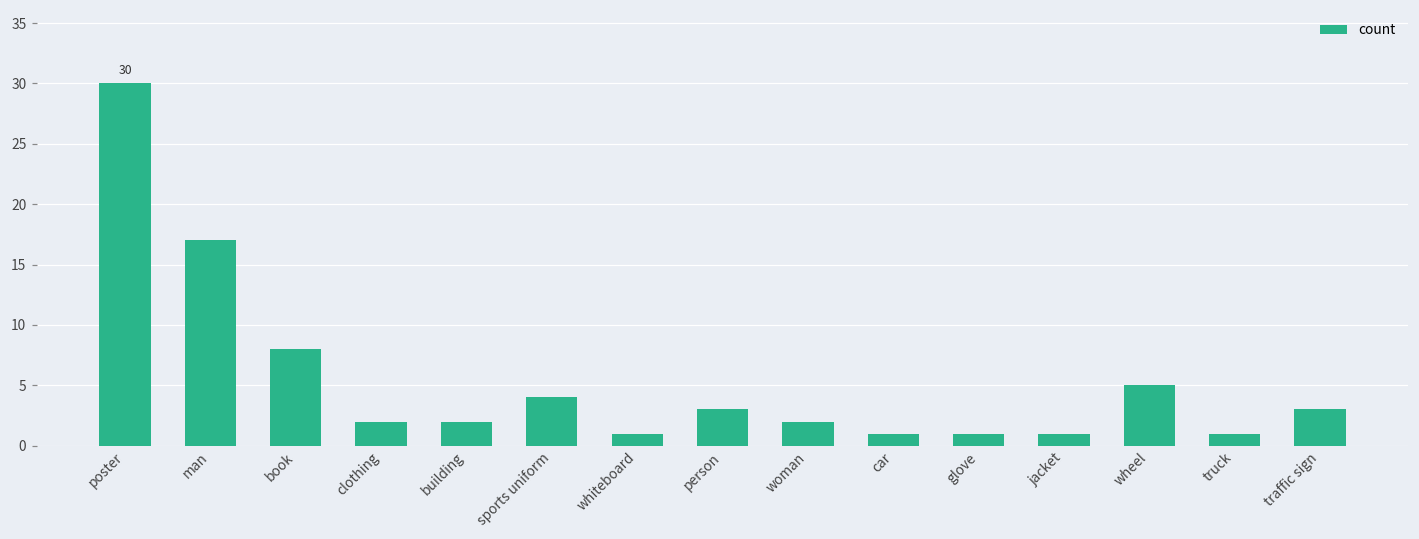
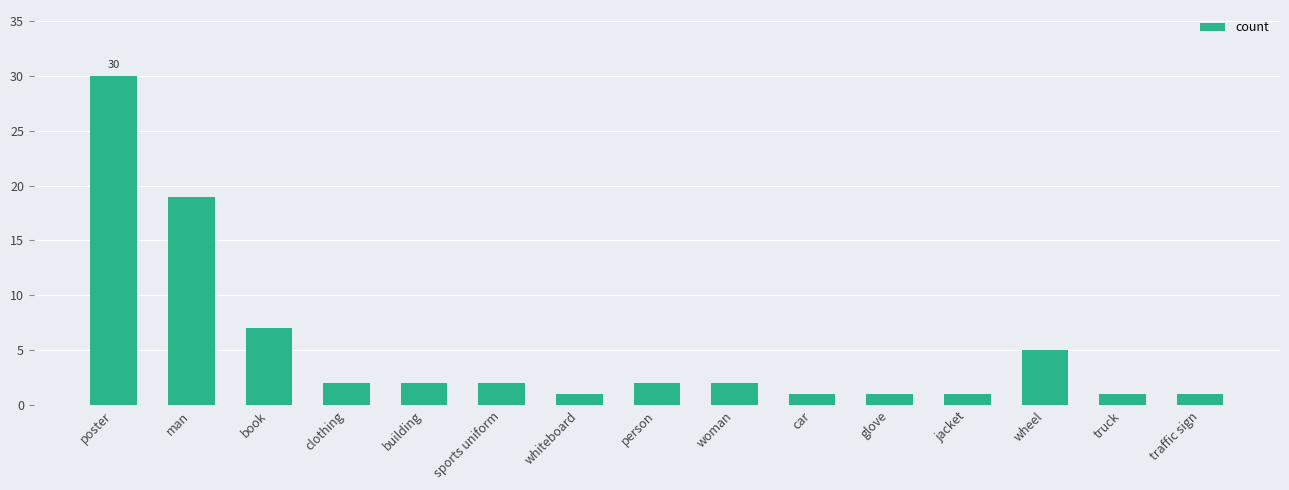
man: 17 -> 19
book: 8 -> 7
sports uniform: 4 -> 2
person: 3 -> 2
traffic sign: 3 -> 1
